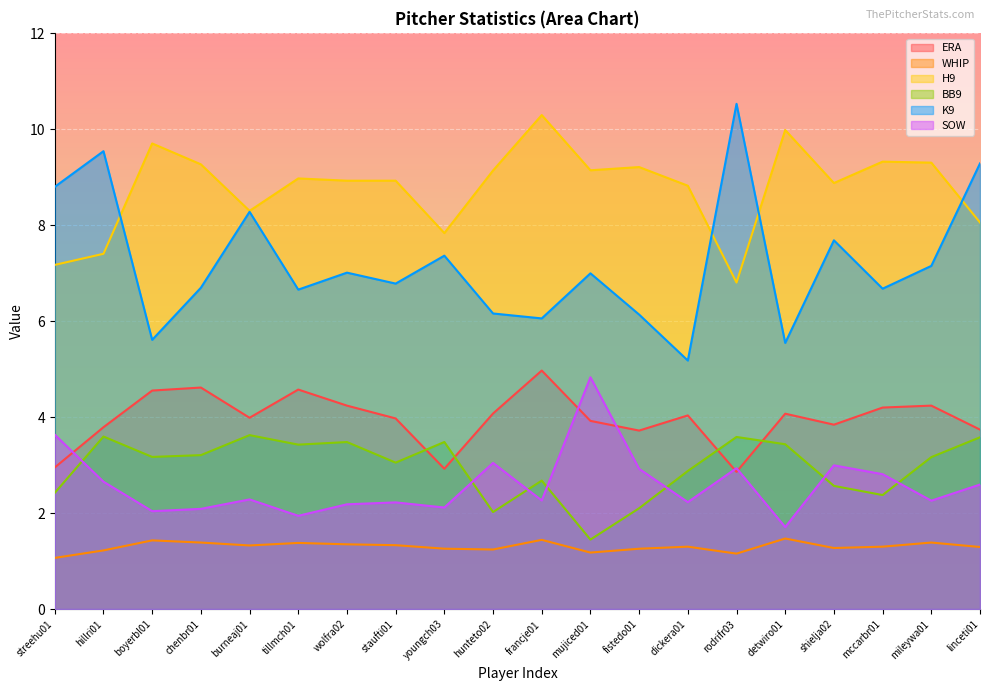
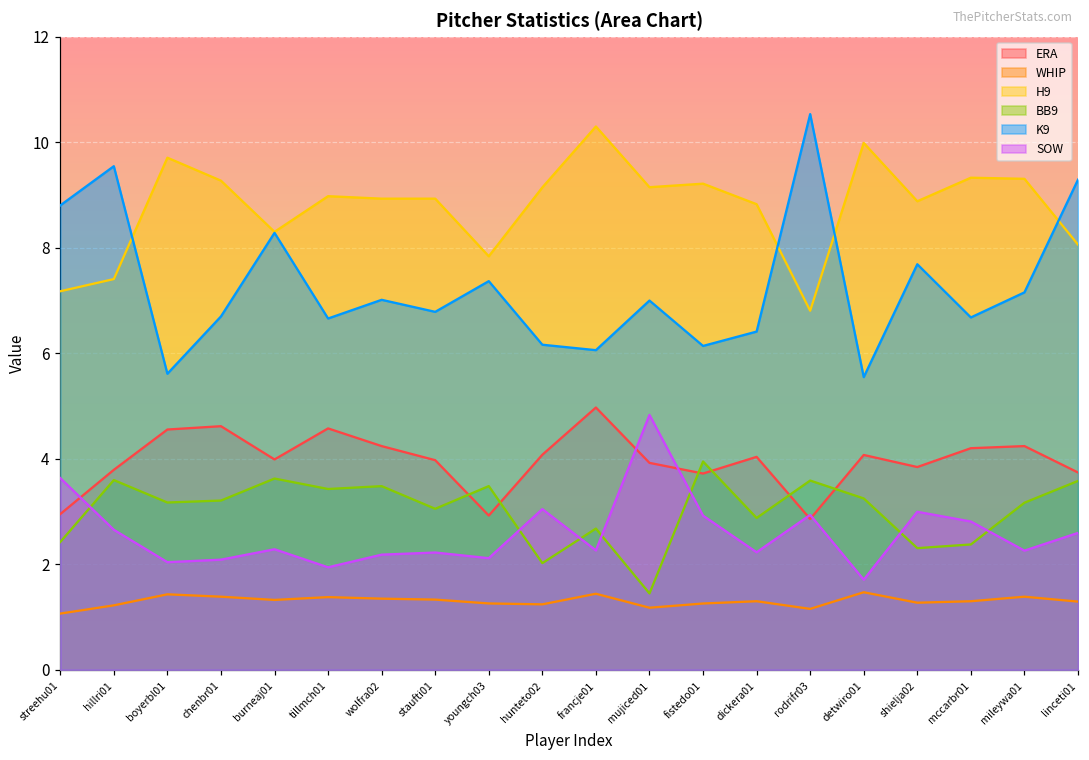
BB9, fistedo01: 2.1 -> 3.9
K9, dickera01: 5.2 -> 6.4
BB9, detwiro01: 3.4 -> 3.2
BB9, shielja02: 2.6 -> 2.3
